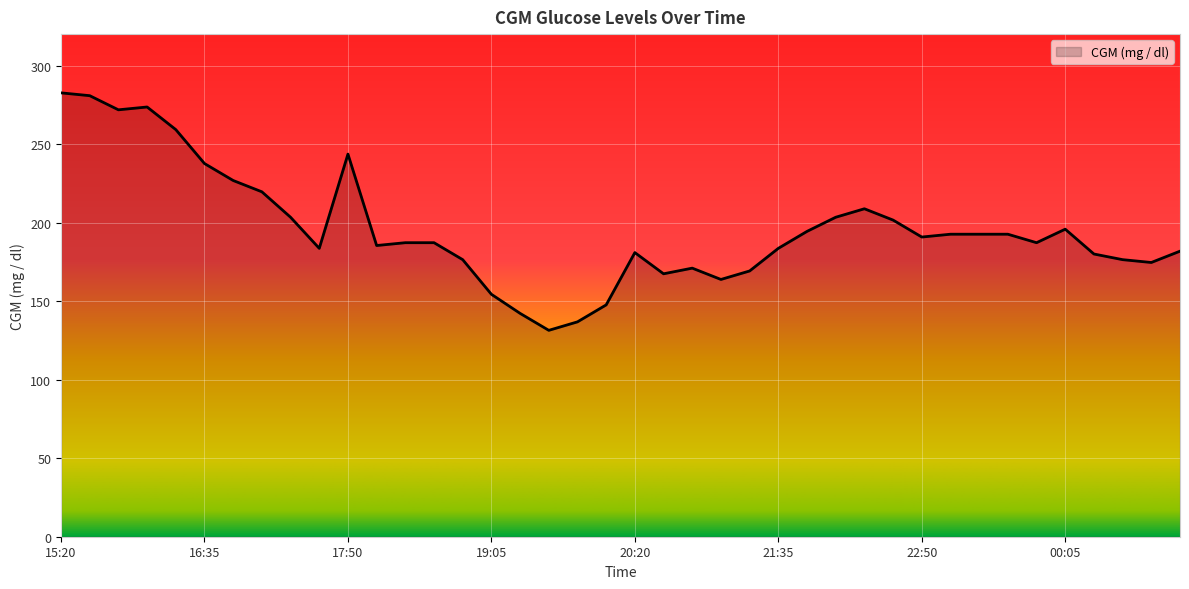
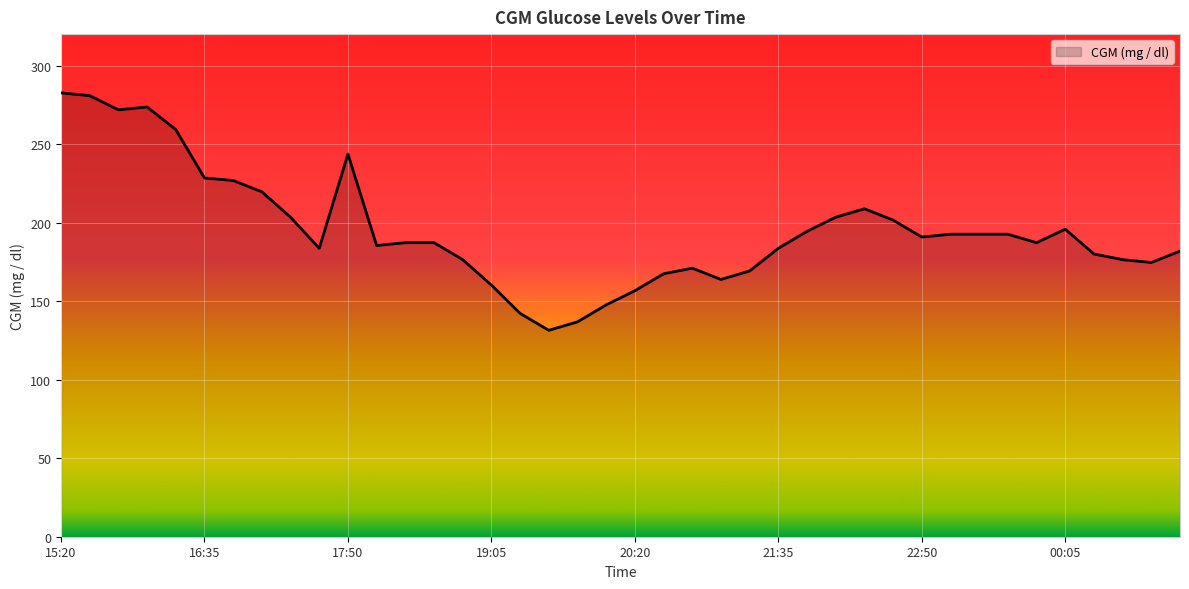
16:35: 238 -> 228
19:05: 154 -> 160
20:20: 181 -> 157
